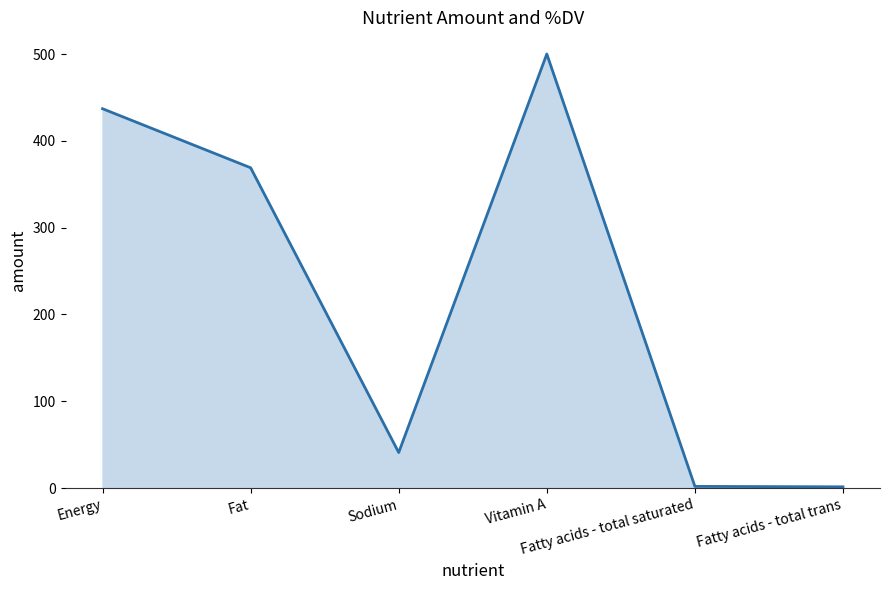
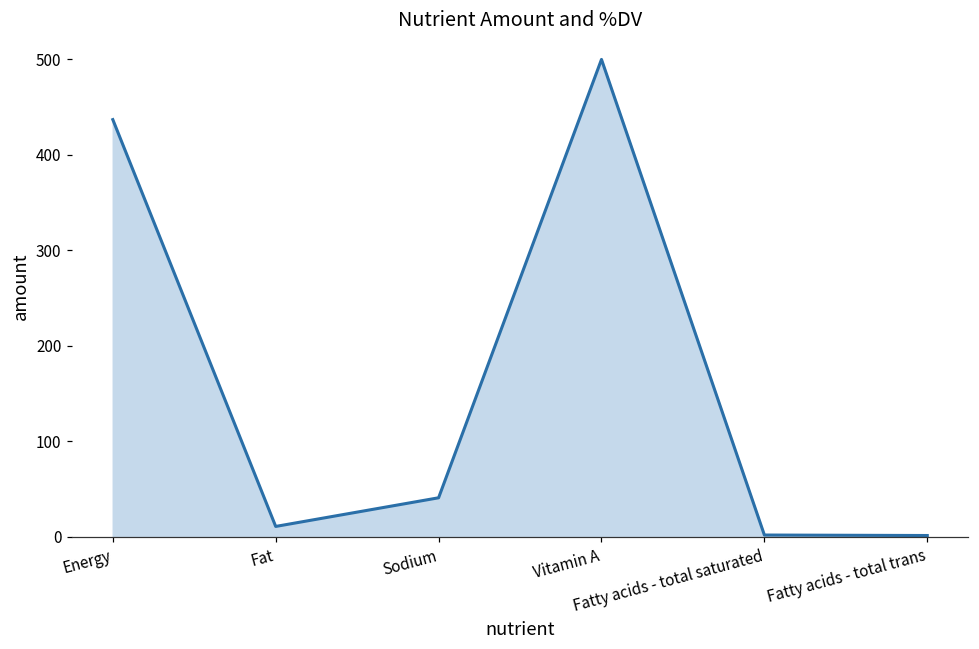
Fat: 370 -> 10
